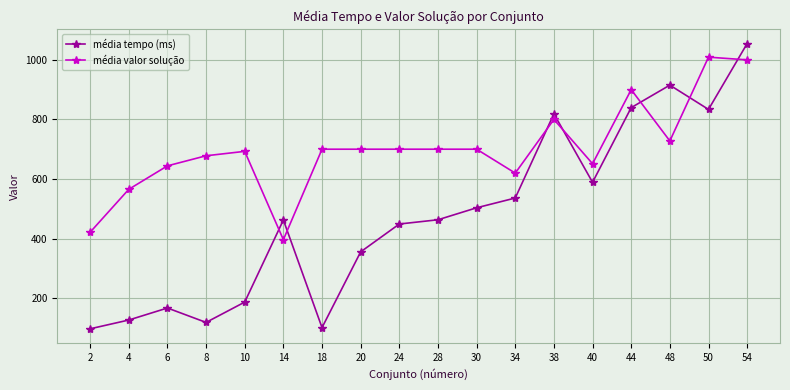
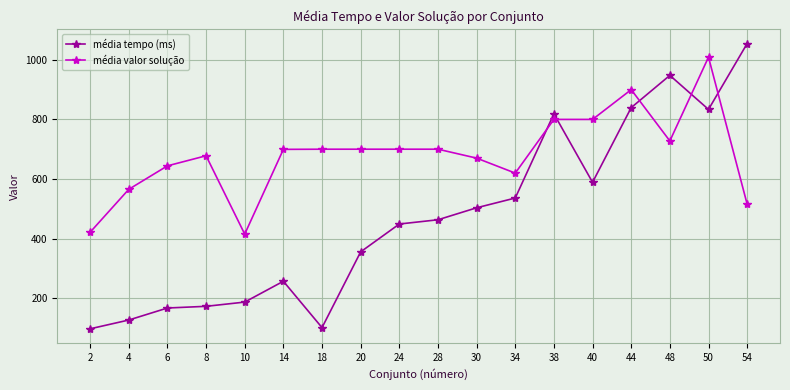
média tempo (ms), 8: 120 -> 170
média valor solução, 10: 690 -> 410
média tempo (ms), 14: 460 -> 260
média valor solução, 14: 400 -> 700
média valor solução, 30: 700 -> 670
média valor solução, 40: 650 -> 800
média tempo (ms), 48: 920 -> 950
média valor solução, 54: 1000 -> 520
